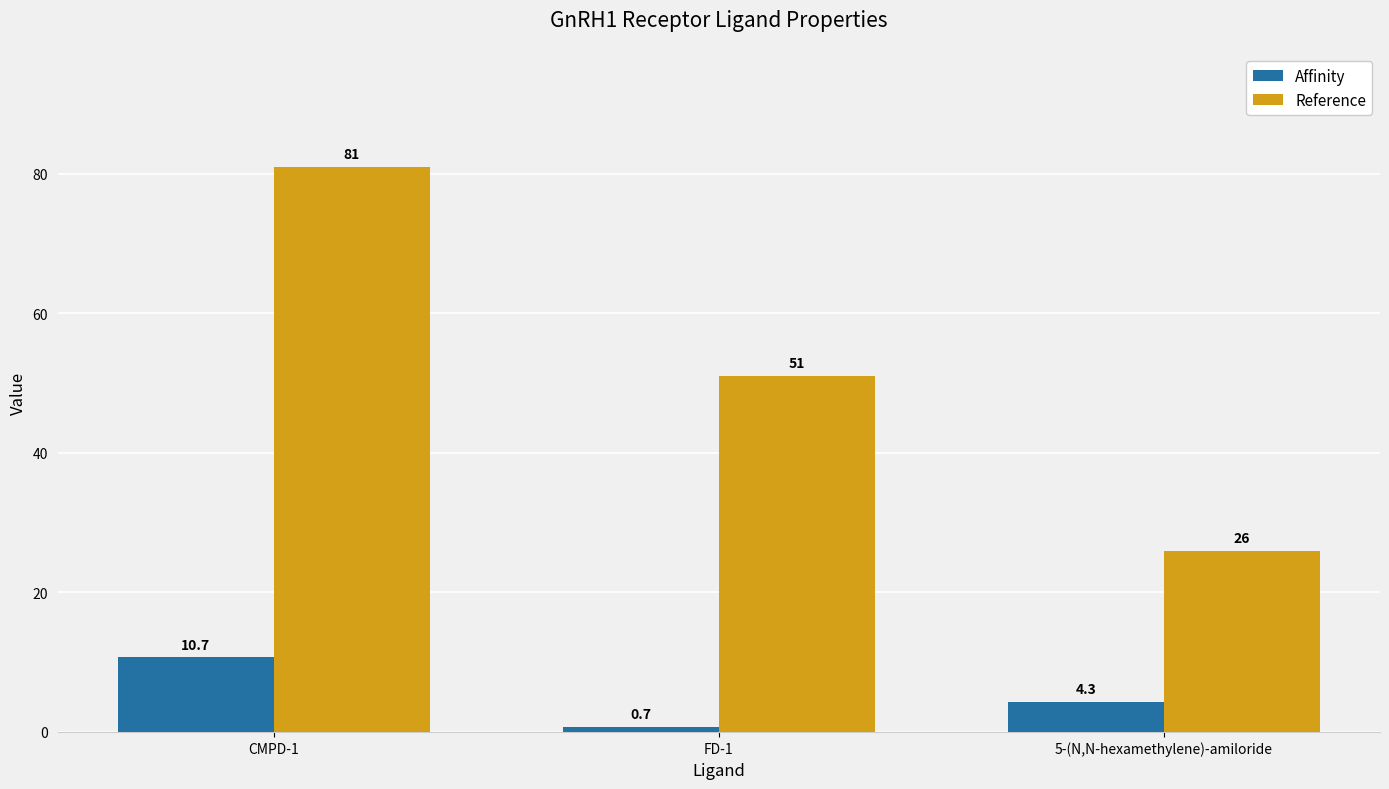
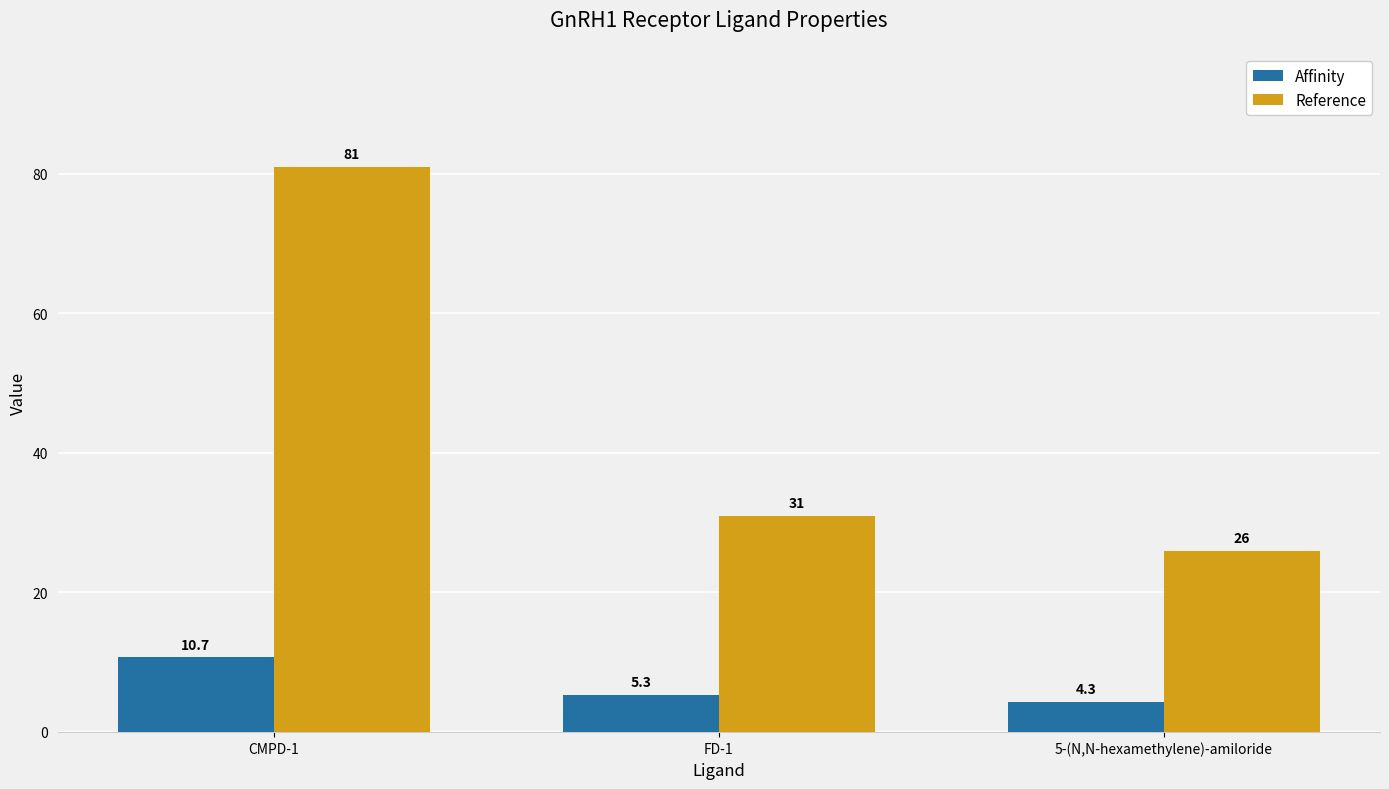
Affinity, FD-1: 0.7 -> 5.3
Reference, FD-1: 51 -> 31
